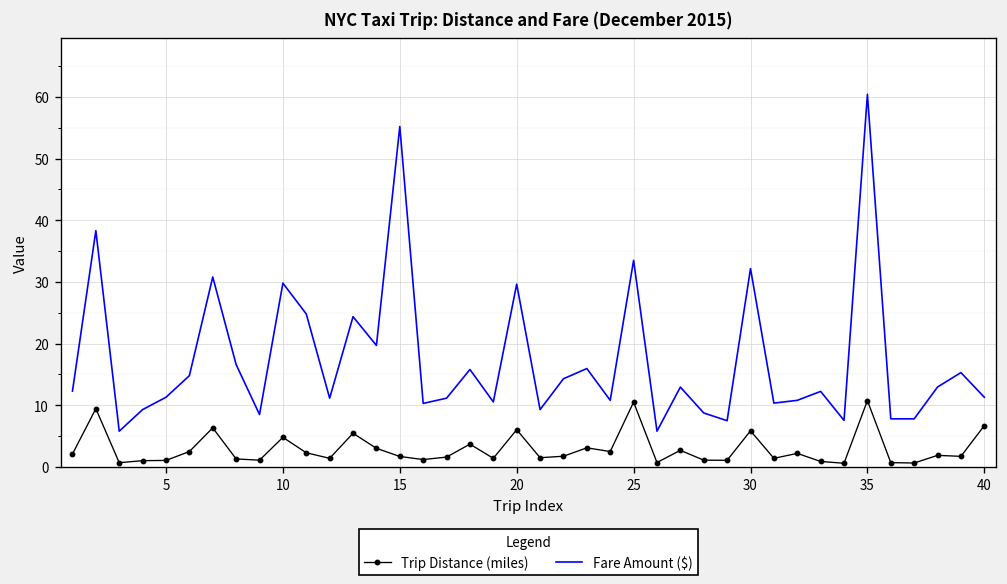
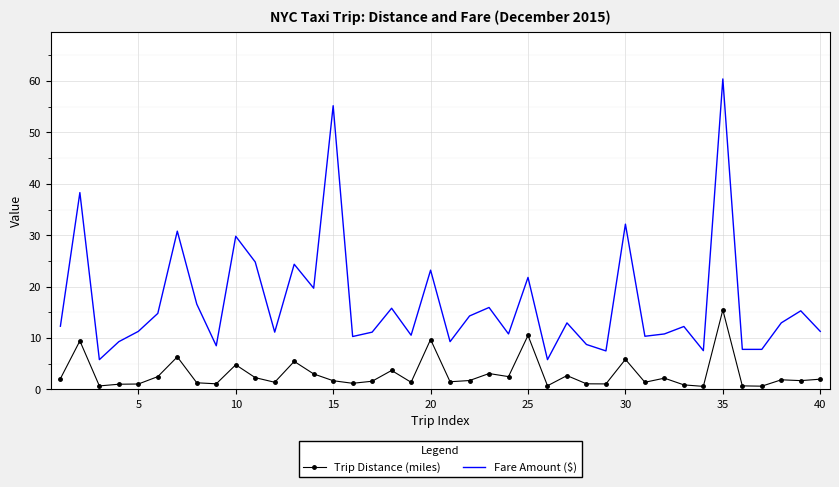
Trip Distance (miles), 20: 6 -> 10
Fare Amount ($), 20: 30 -> 23
Fare Amount ($), 25: 34 -> 22
Trip Distance (miles), 35: 11 -> 15
Trip Distance (miles), 40: 7 -> 2
